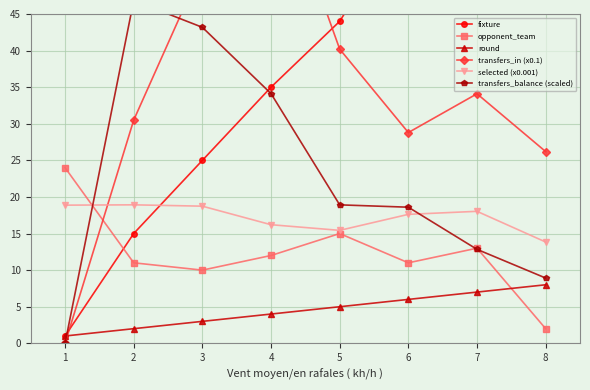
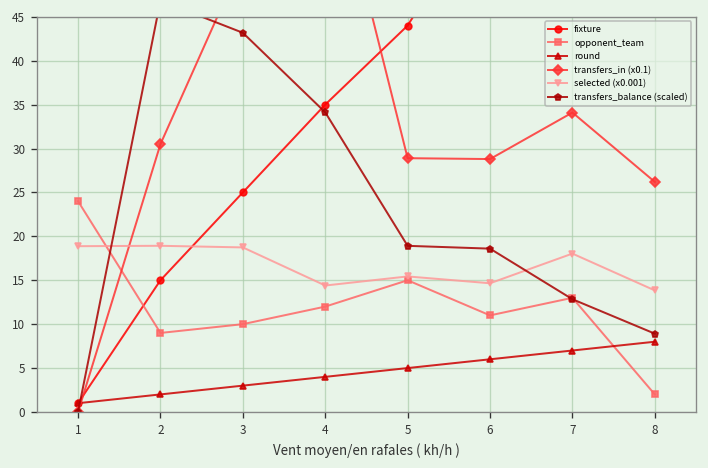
opponent_team, 2: 11 -> 9
selected (x0.001), 4: 16 -> 14
transfers_in (x0.1), 5: 40 -> 29
selected (x0.001), 6: 18 -> 15
